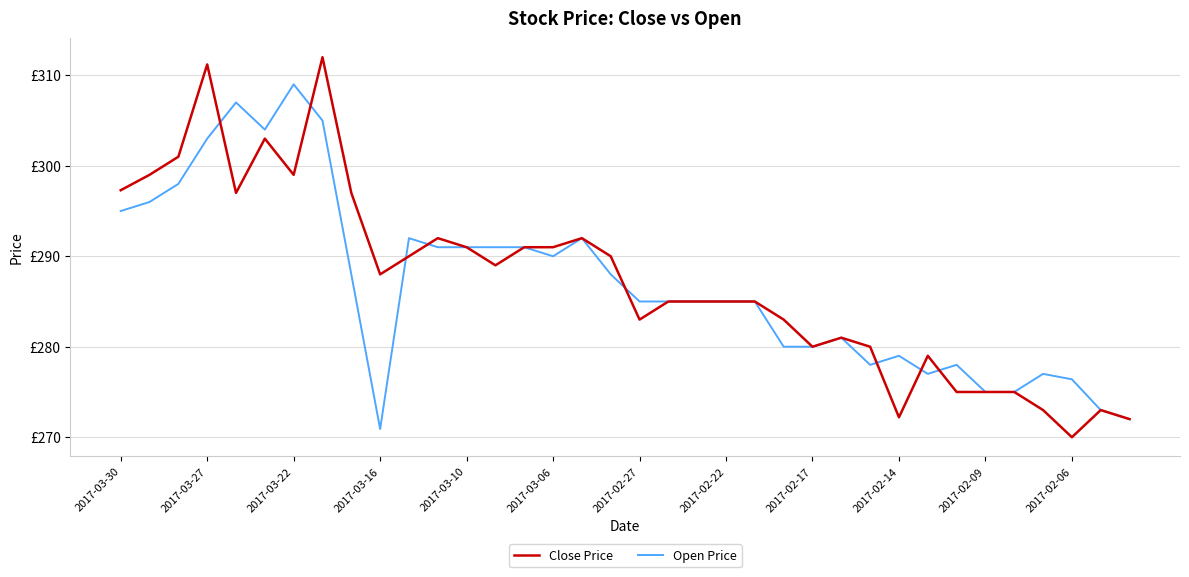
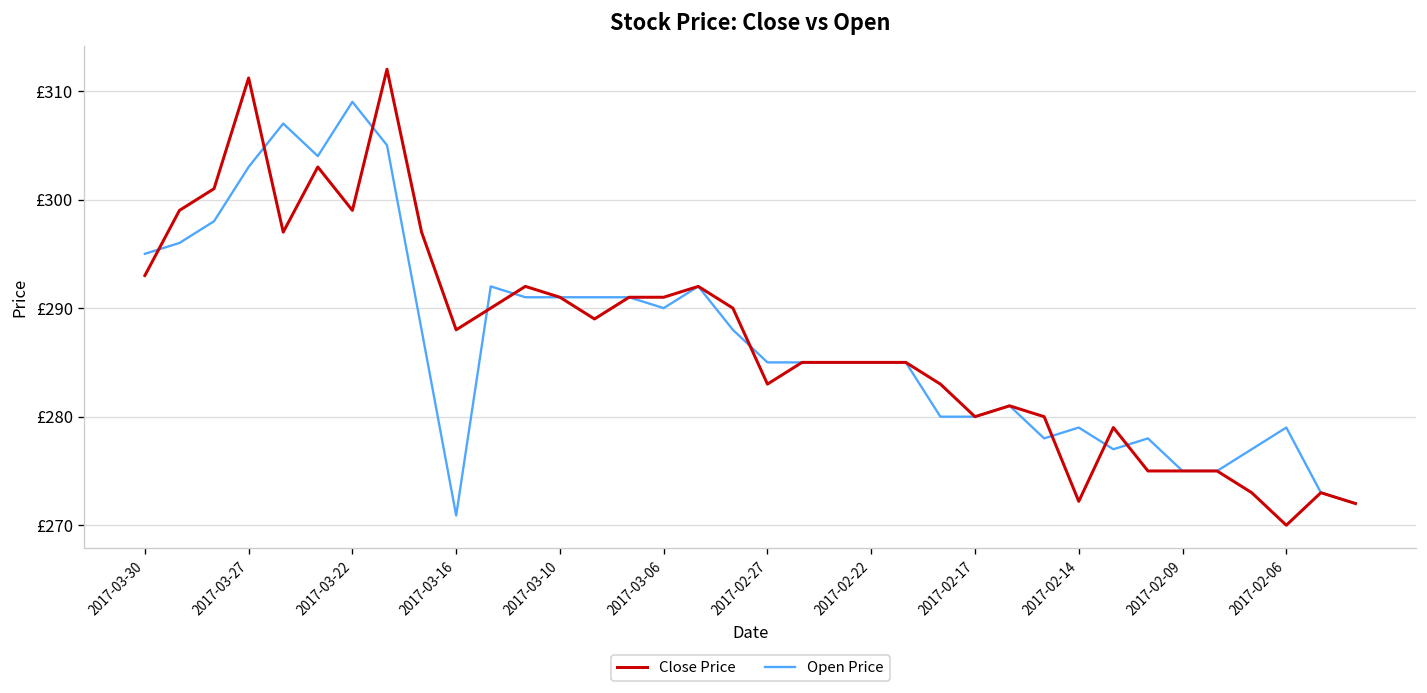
Close Price, 2017-03-30: £297 -> £293
Open Price, 2017-02-06: £276 -> £279
